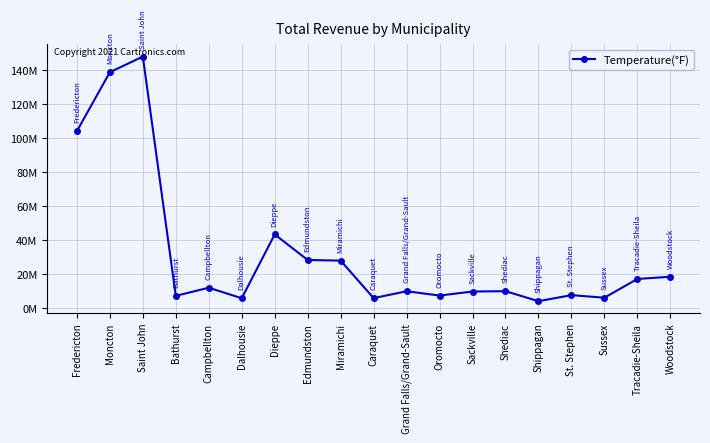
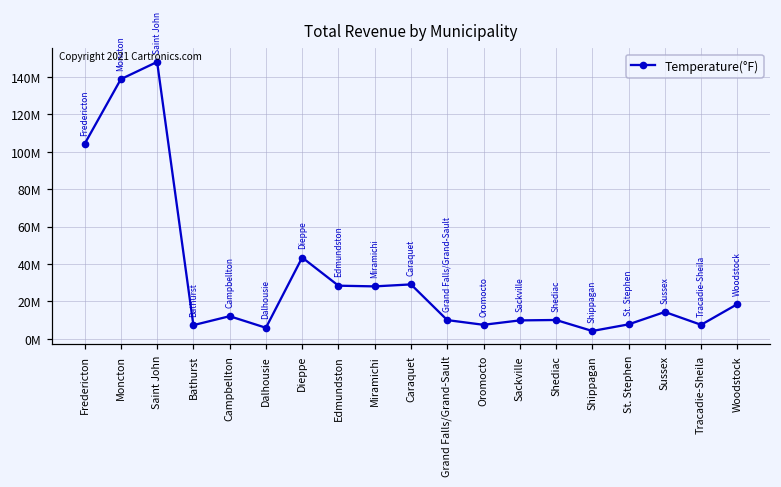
Caraquet: 6000000 -> 29000000
Sussex: 6000000 -> 14000000
Tracadie-Sheila: 17000000 -> 8000000
